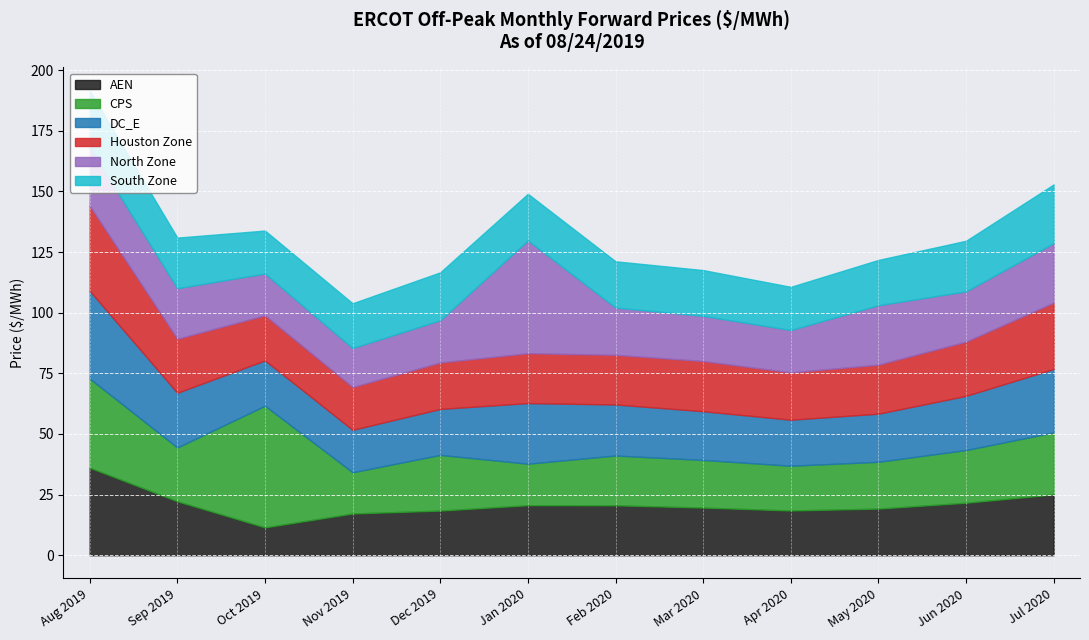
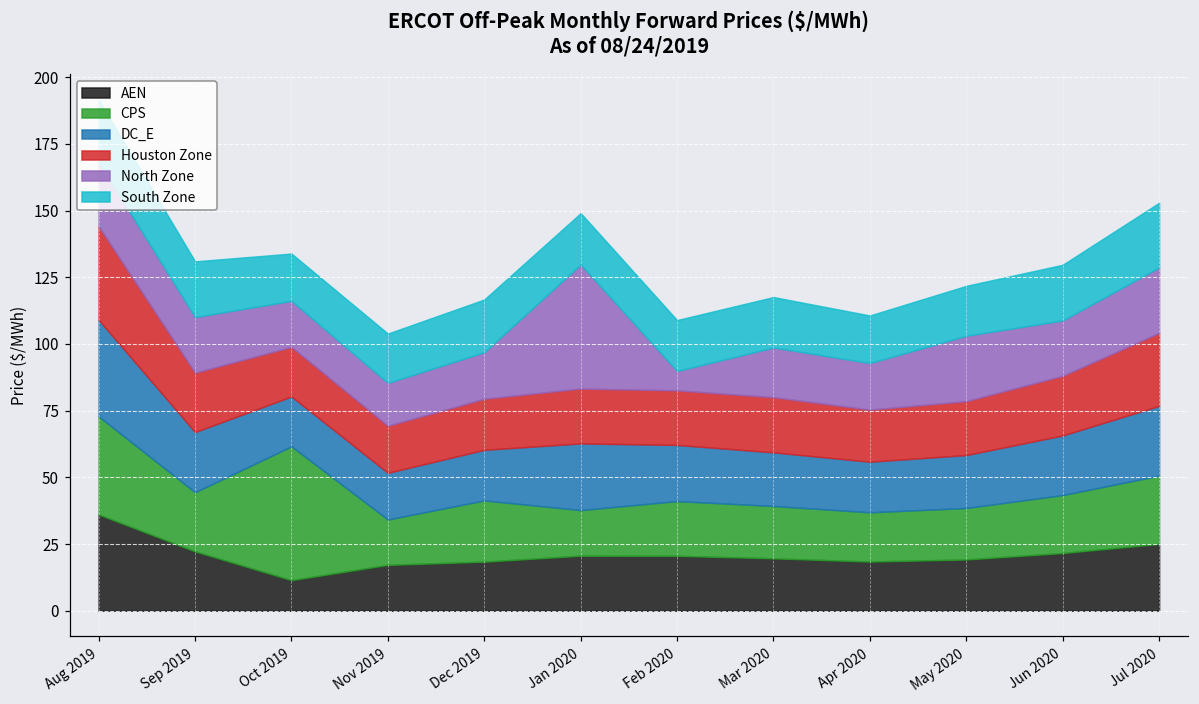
North Zone, Feb 2020: 20 -> 7
